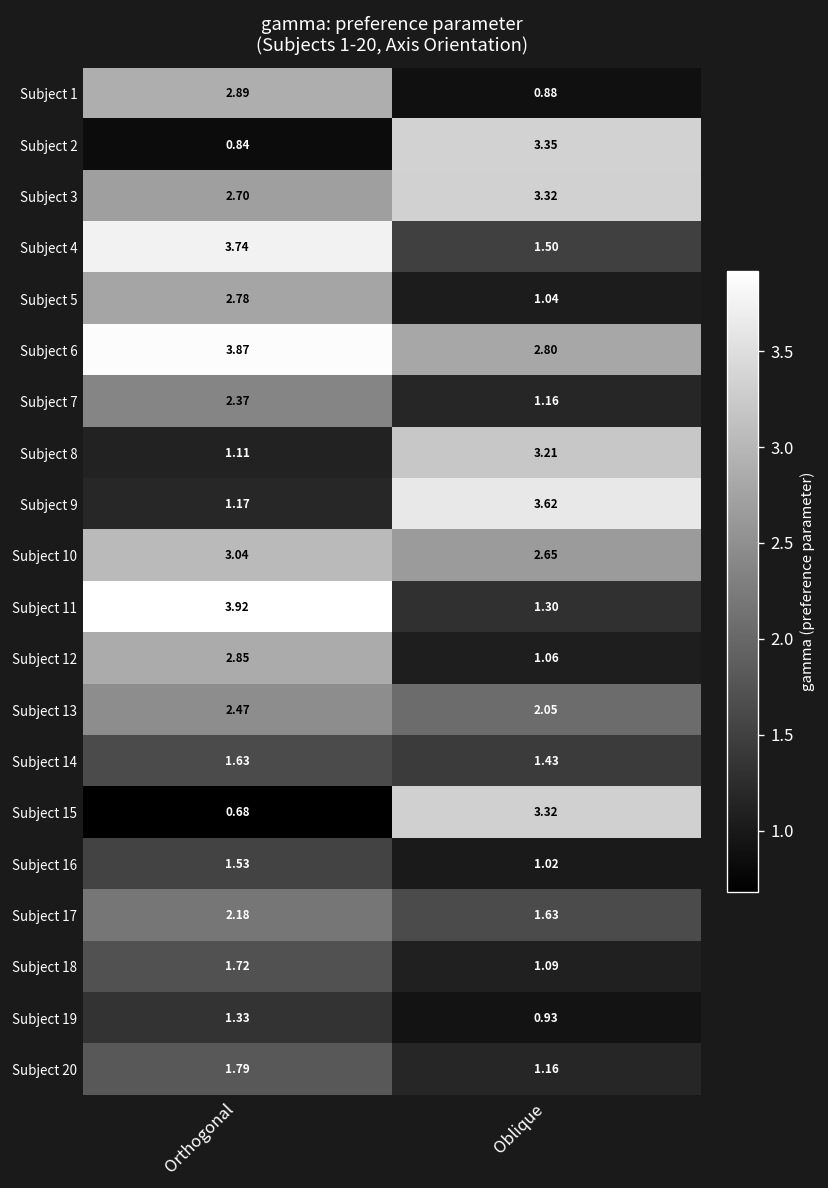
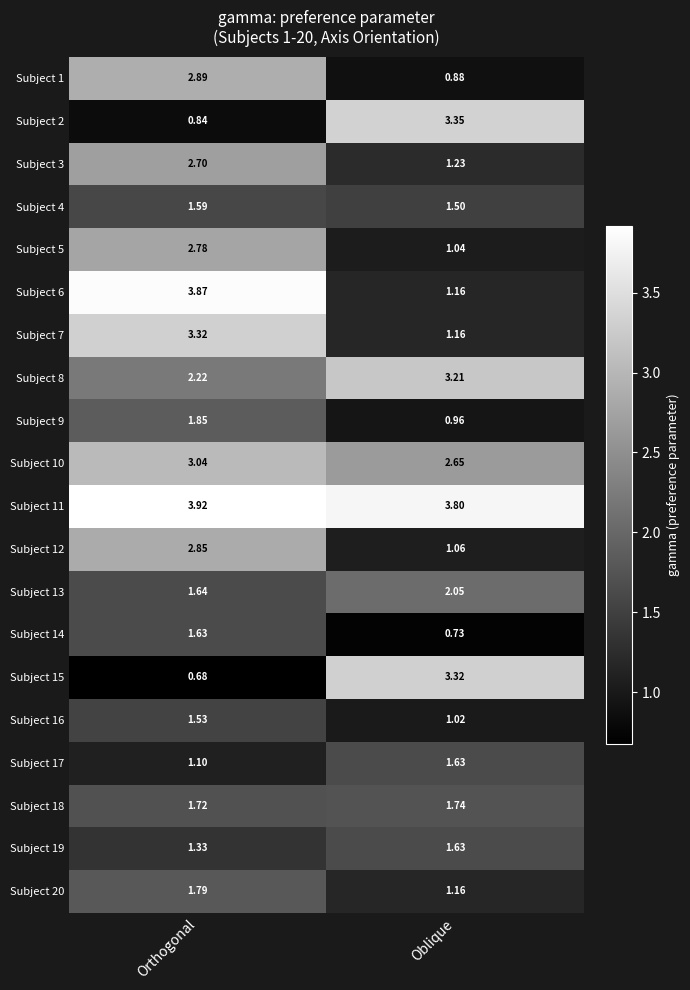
Subject 3, Oblique: 3.32 -> 1.23
Subject 4, Orthogonal: 3.74 -> 1.59
Subject 6, Oblique: 2.80 -> 1.16
Subject 7, Orthogonal: 2.37 -> 3.32
Subject 8, Orthogonal: 1.11 -> 2.22
Subject 9, Orthogonal: 1.17 -> 1.85
Subject 9, Oblique: 3.62 -> 0.96
Subject 11, Oblique: 1.30 -> 3.80
Subject 13, Orthogonal: 2.47 -> 1.64
Subject 14, Oblique: 1.43 -> 0.73
Subject 17, Orthogonal: 2.18 -> 1.10
Subject 18, Oblique: 1.09 -> 1.74
Subject 19, Oblique: 0.93 -> 1.63
